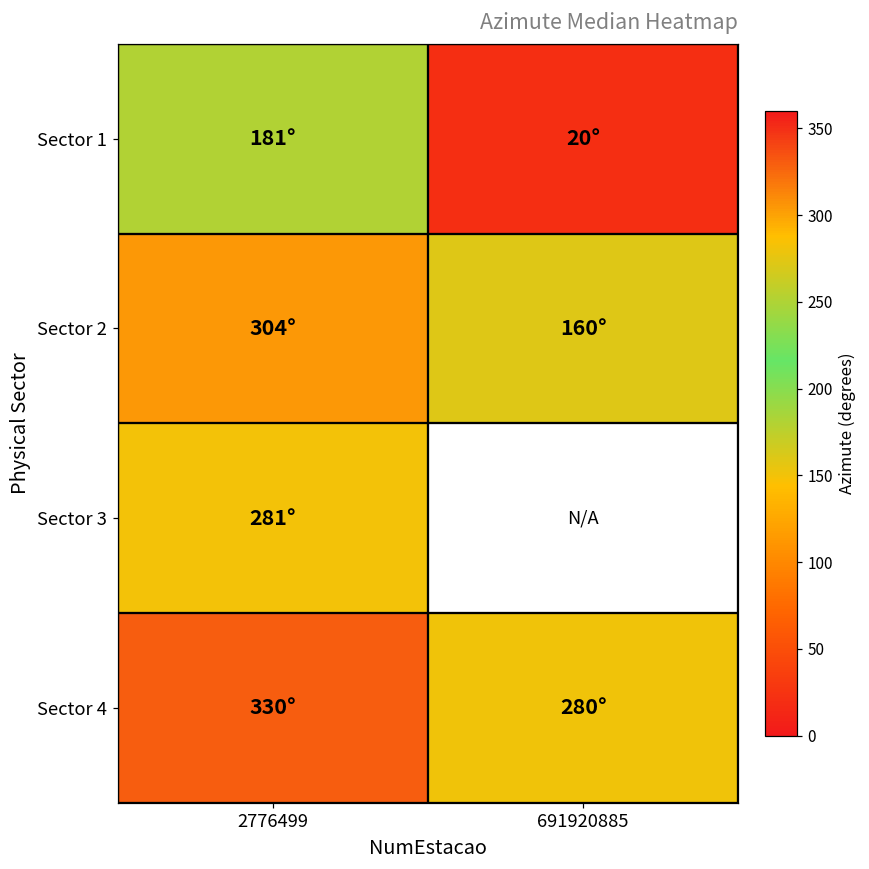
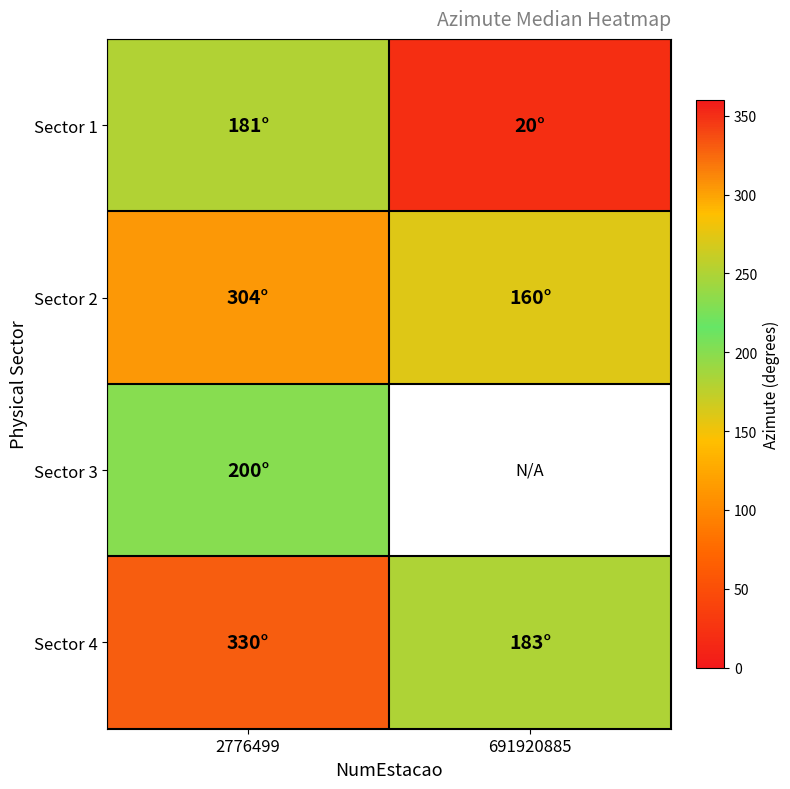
Sector 3, 2776499: 281° -> 200°
Sector 4, 691920885: 280° -> 183°
